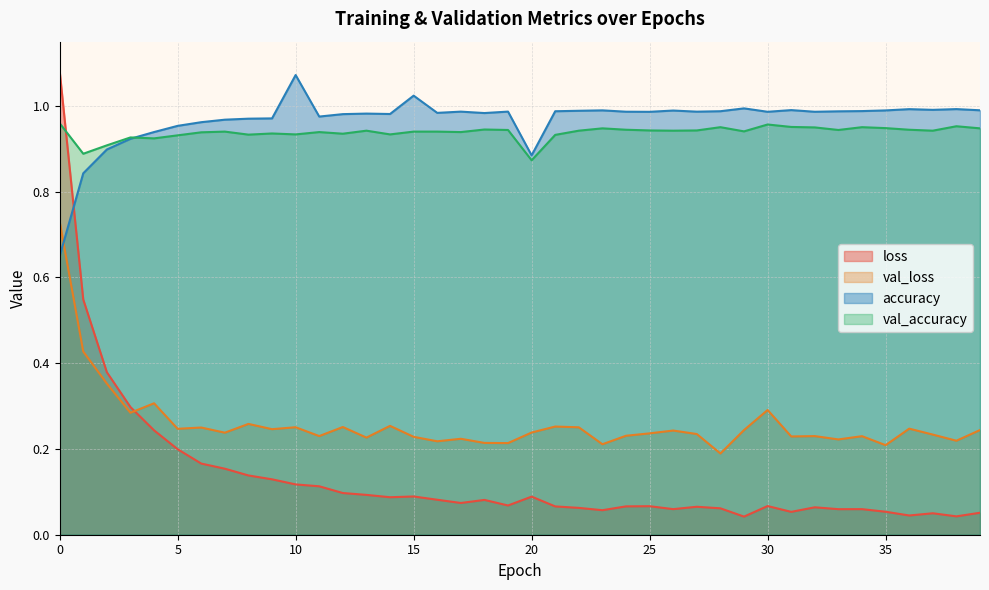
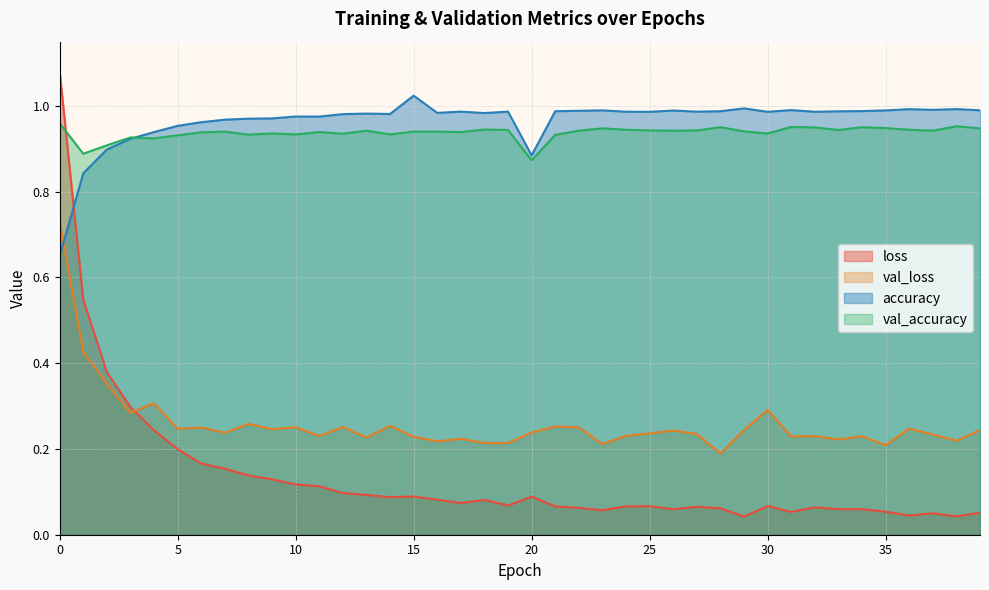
accuracy, 10: 1.07 -> 0.98
val_accuracy, 30: 0.96 -> 0.94
